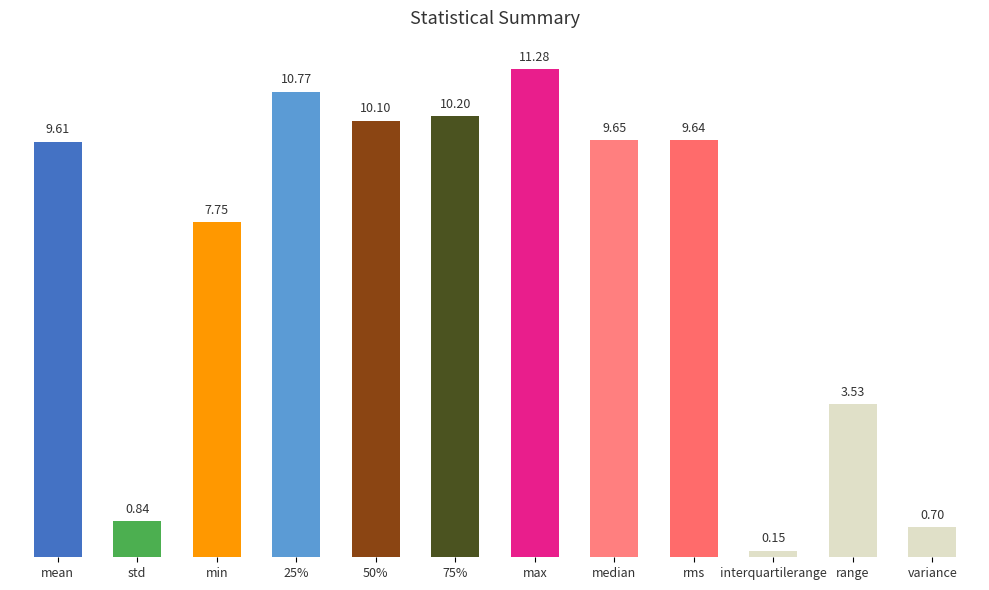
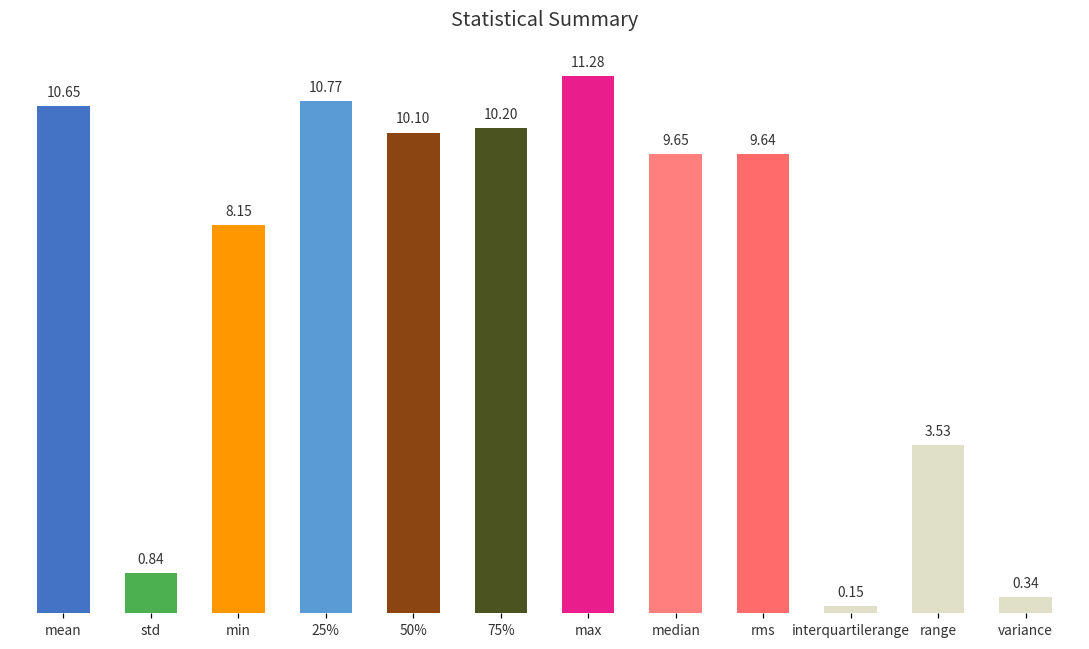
mean: 9.61 -> 10.65
min: 7.75 -> 8.15
variance: 0.70 -> 0.34
